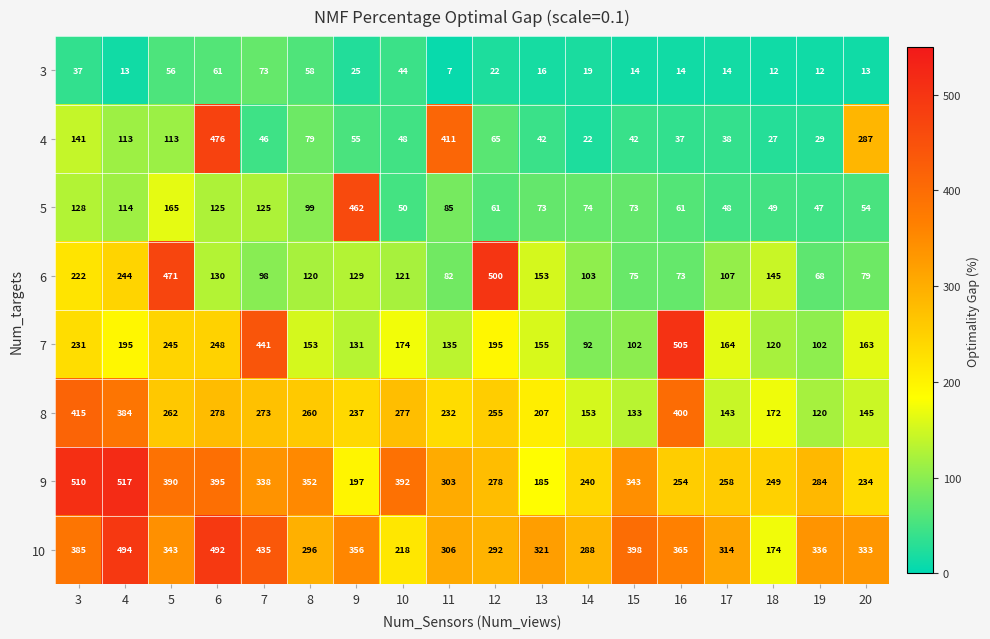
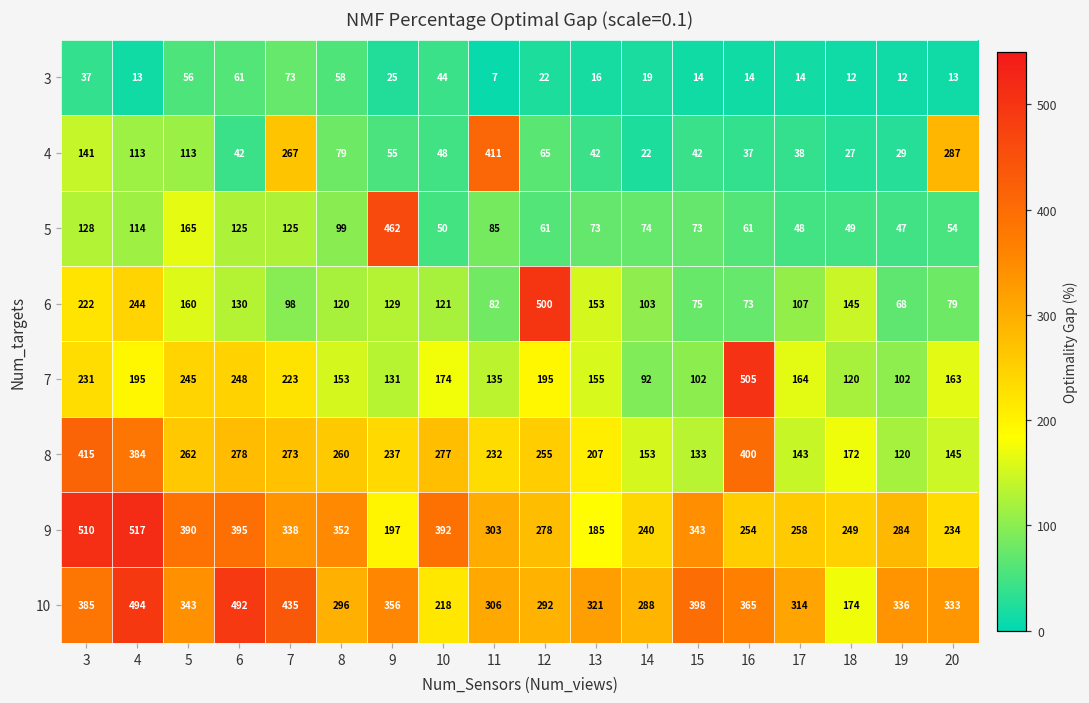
4, 6: 476 -> 42
4, 7: 46 -> 267
6, 5: 471 -> 160
7, 7: 441 -> 223
